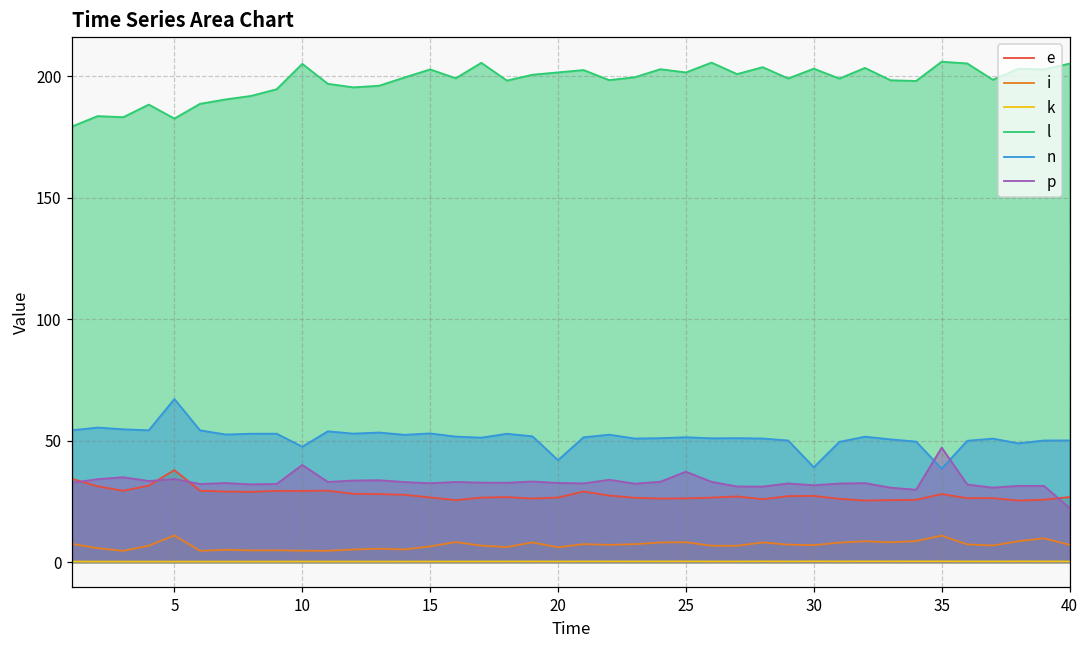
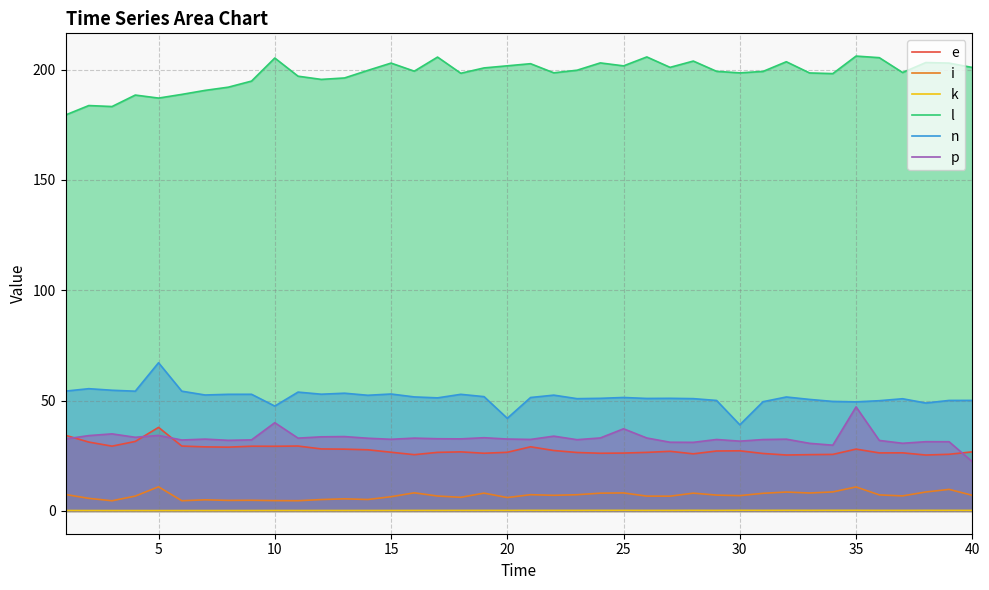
l, 5: 183 -> 187
l, 30: 203 -> 198
n, 35: 38 -> 49
l, 40: 205 -> 201
